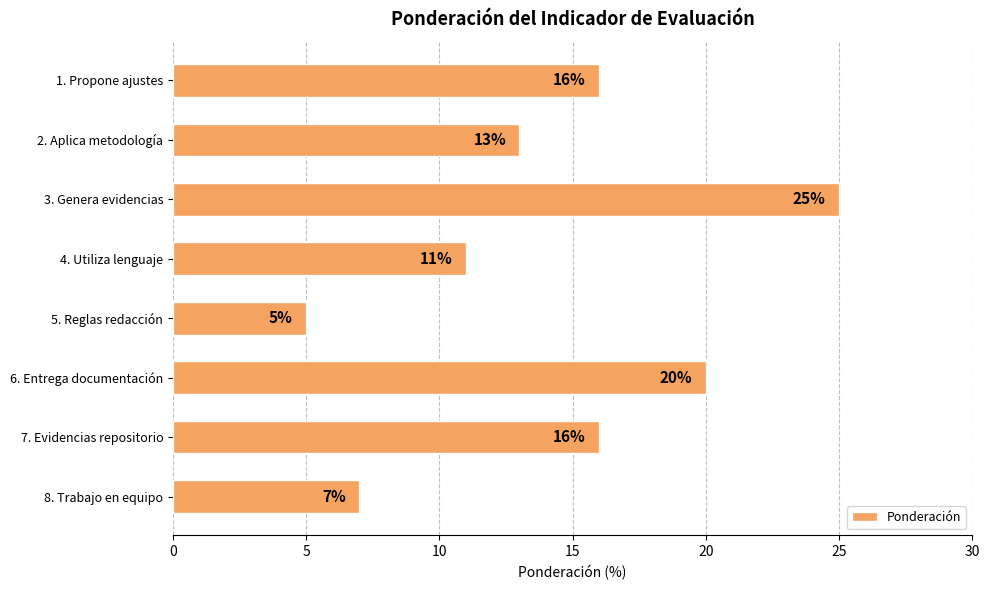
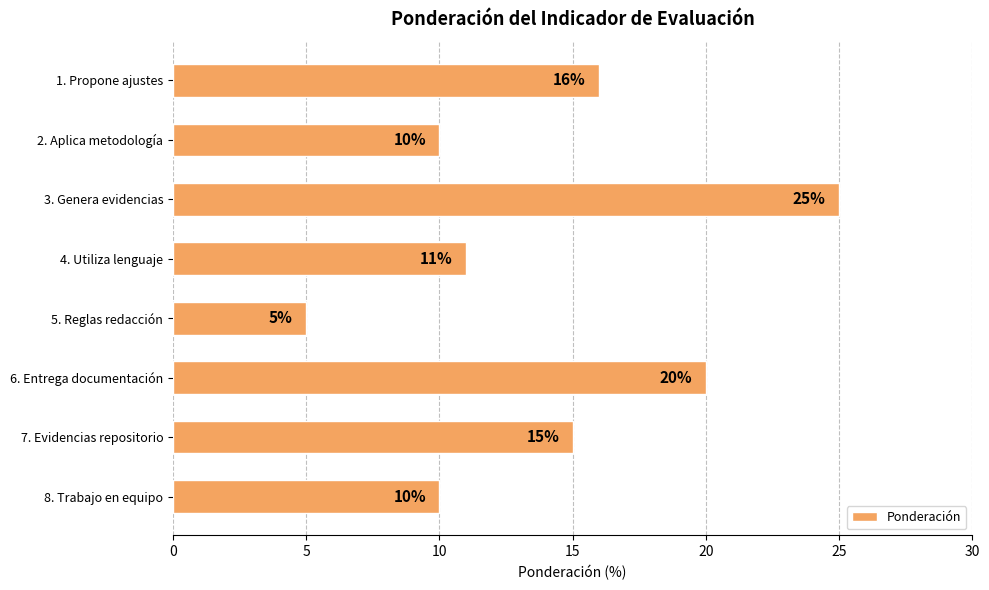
2. Aplica metodología: 13% -> 10%
7. Evidencias repositorio: 16% -> 15%
8. Trabajo en equipo: 7% -> 10%
